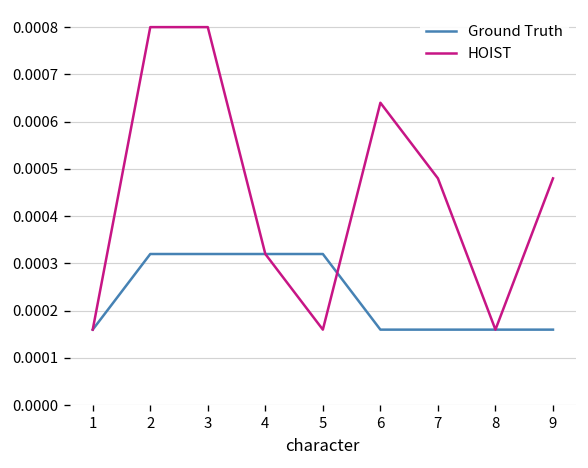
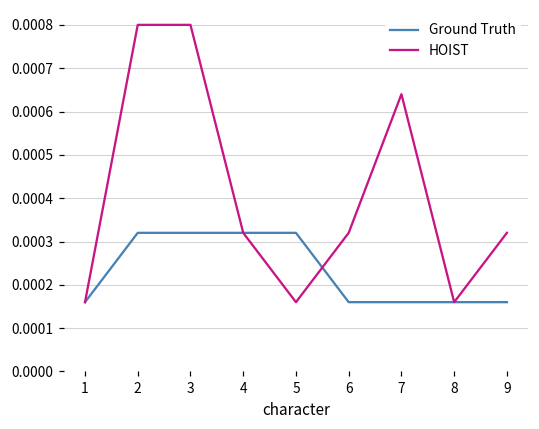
HOIST, 6: 0.00064 -> 0.00032
HOIST, 7: 0.00048 -> 0.00064
HOIST, 9: 0.00048 -> 0.00032
